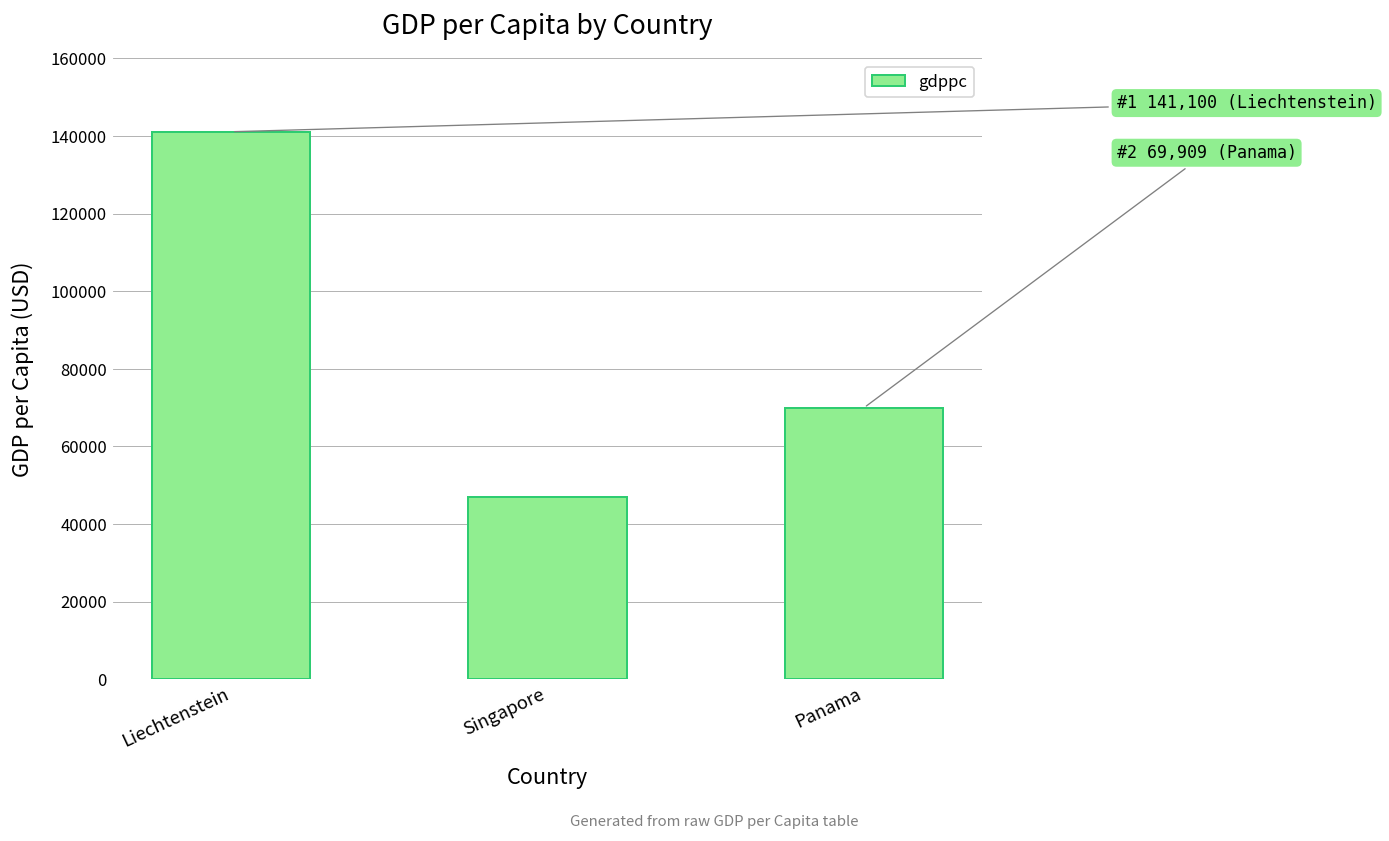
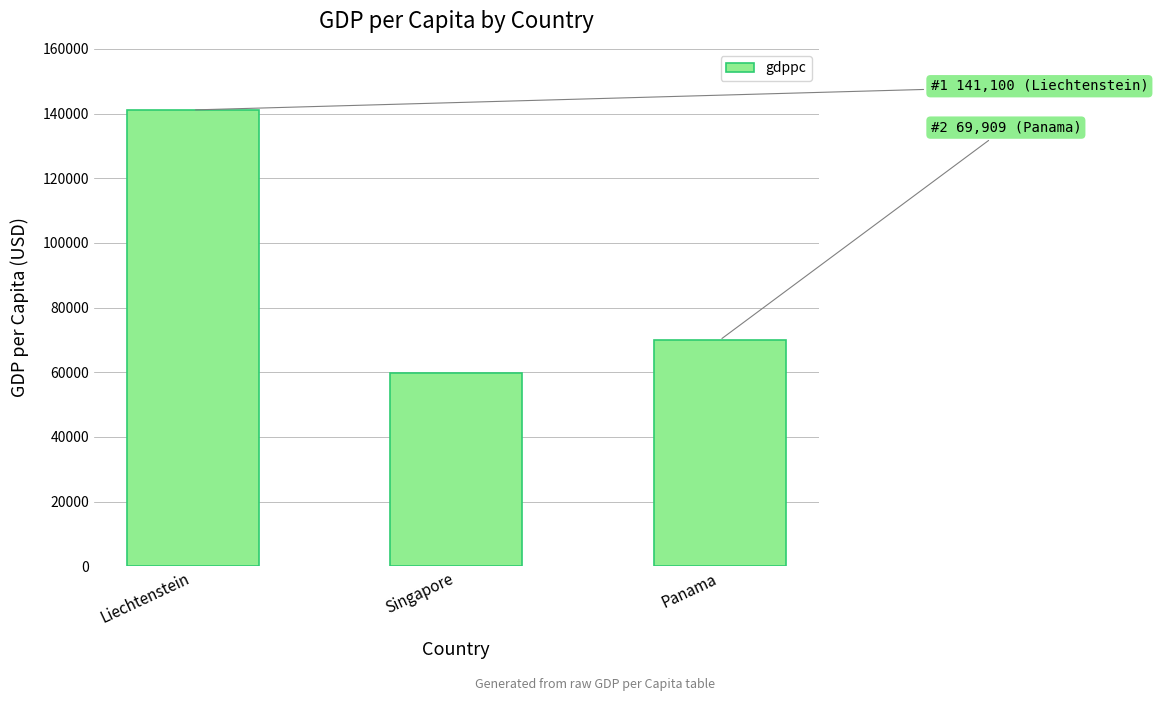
Singapore: 47000 -> 60000
